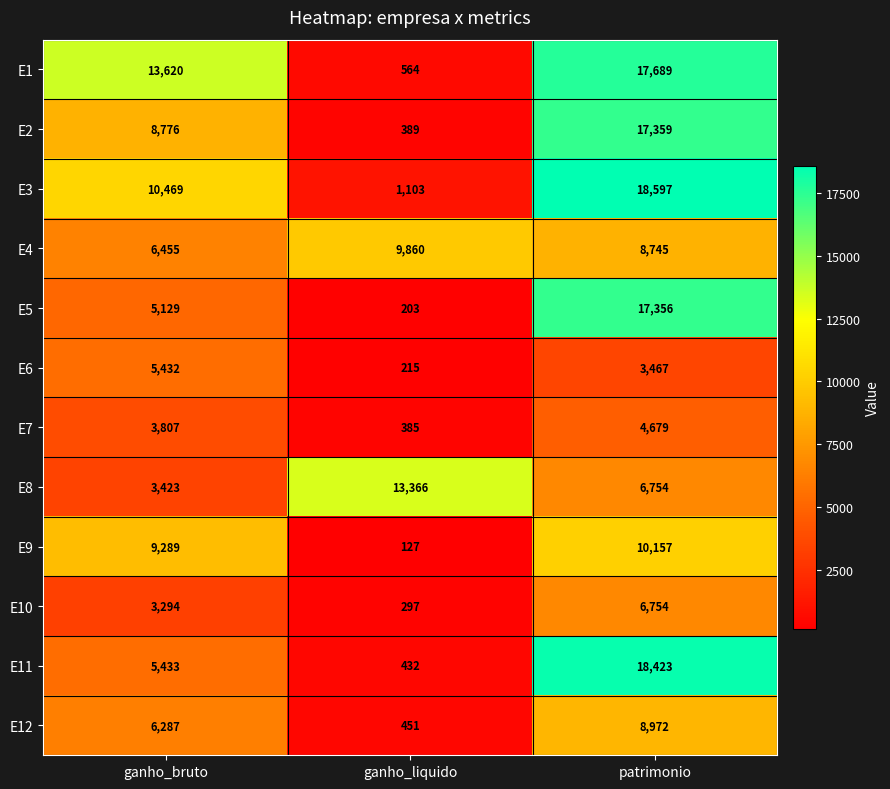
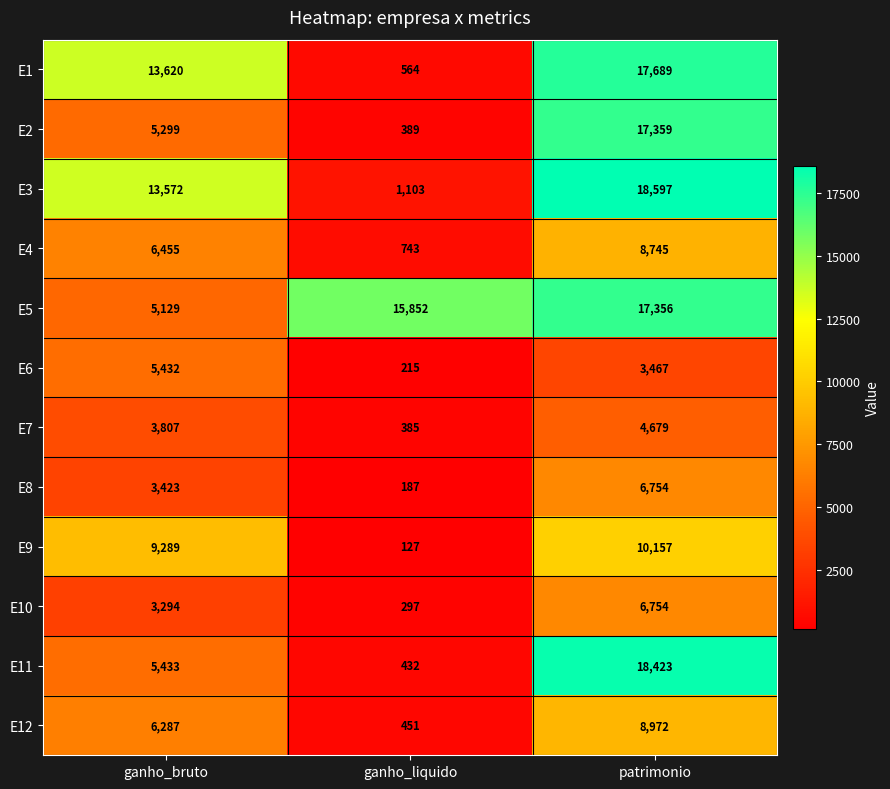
E2, ganho_bruto: 8,776 -> 5,299
E3, ganho_bruto: 10,469 -> 13,572
E4, ganho_liquido: 9,860 -> 743
E5, ganho_liquido: 203 -> 15,852
E8, ganho_liquido: 13,366 -> 187
